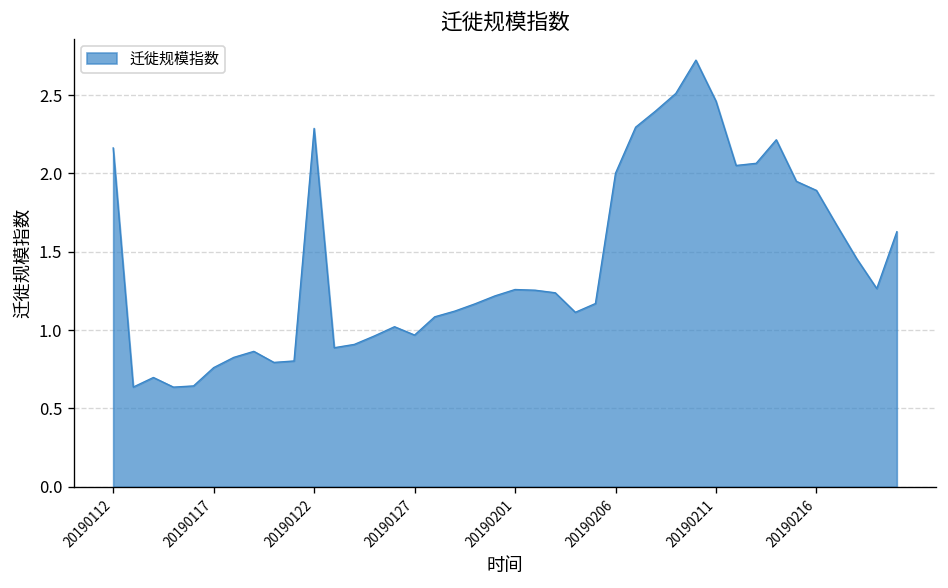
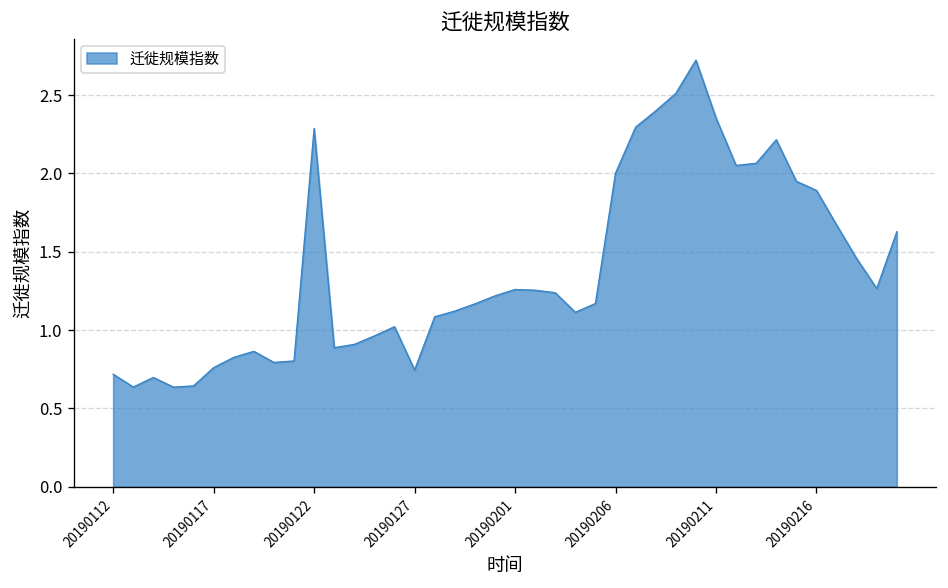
20190112: 2.16 -> 0.72
20190127: 0.97 -> 0.75
20190211: 2.46 -> 2.35
